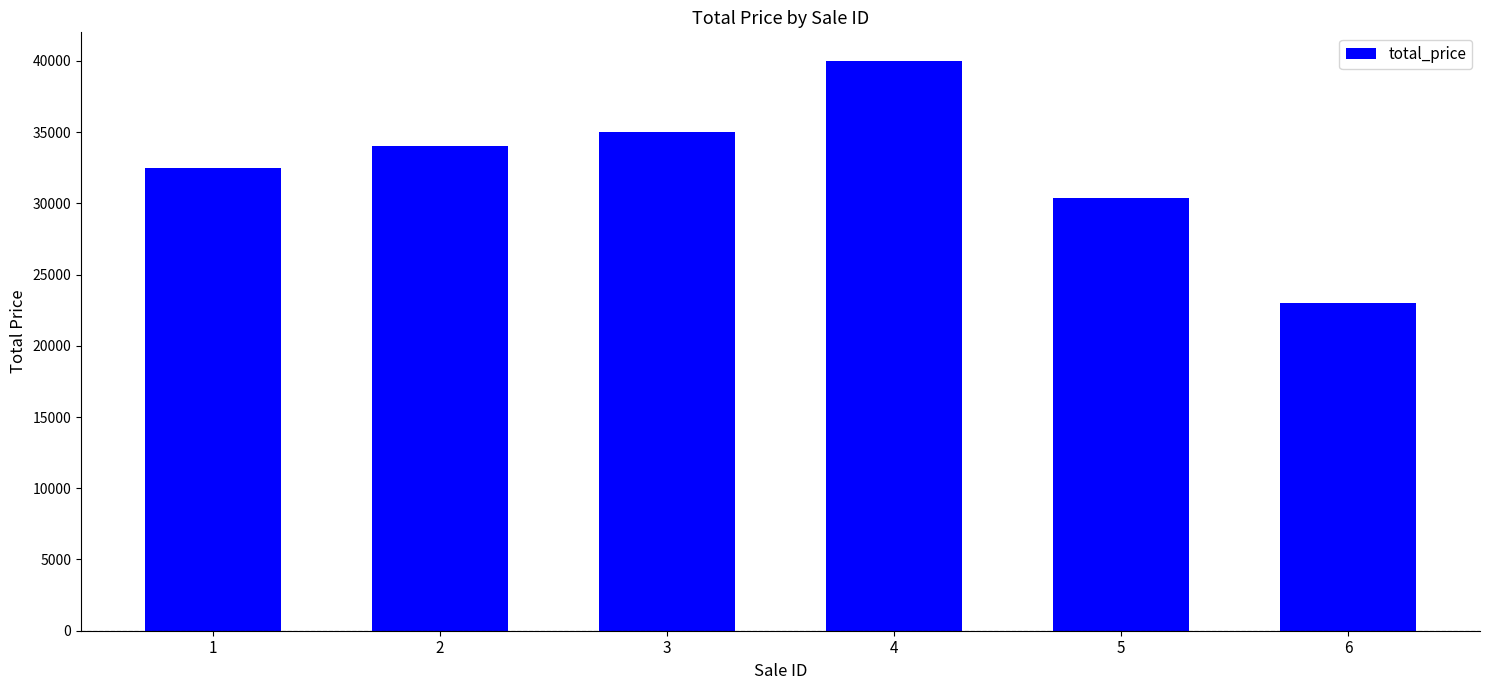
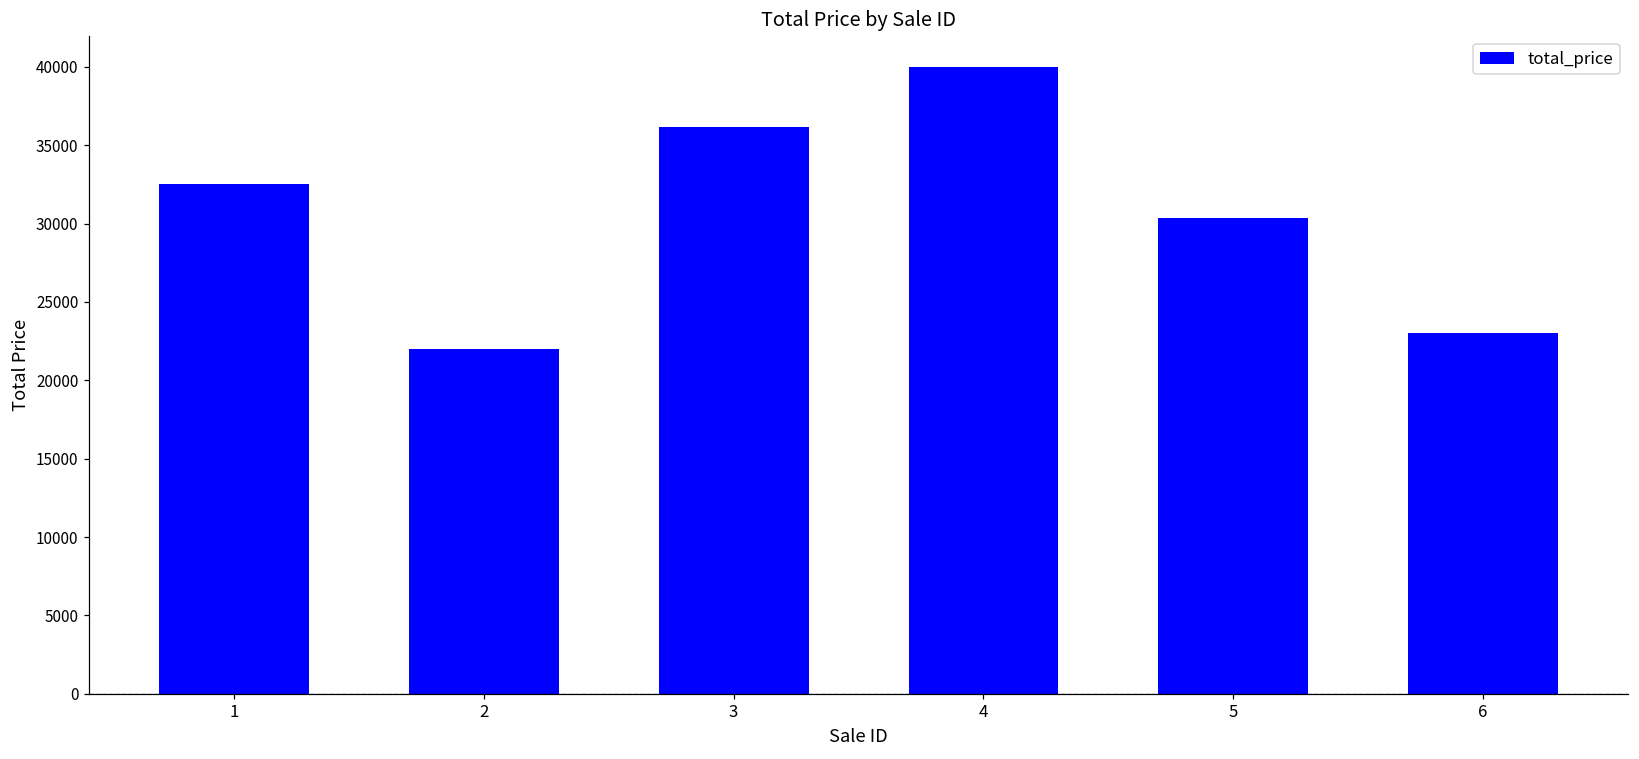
2: 34000 -> 22000
3: 35000 -> 36100
